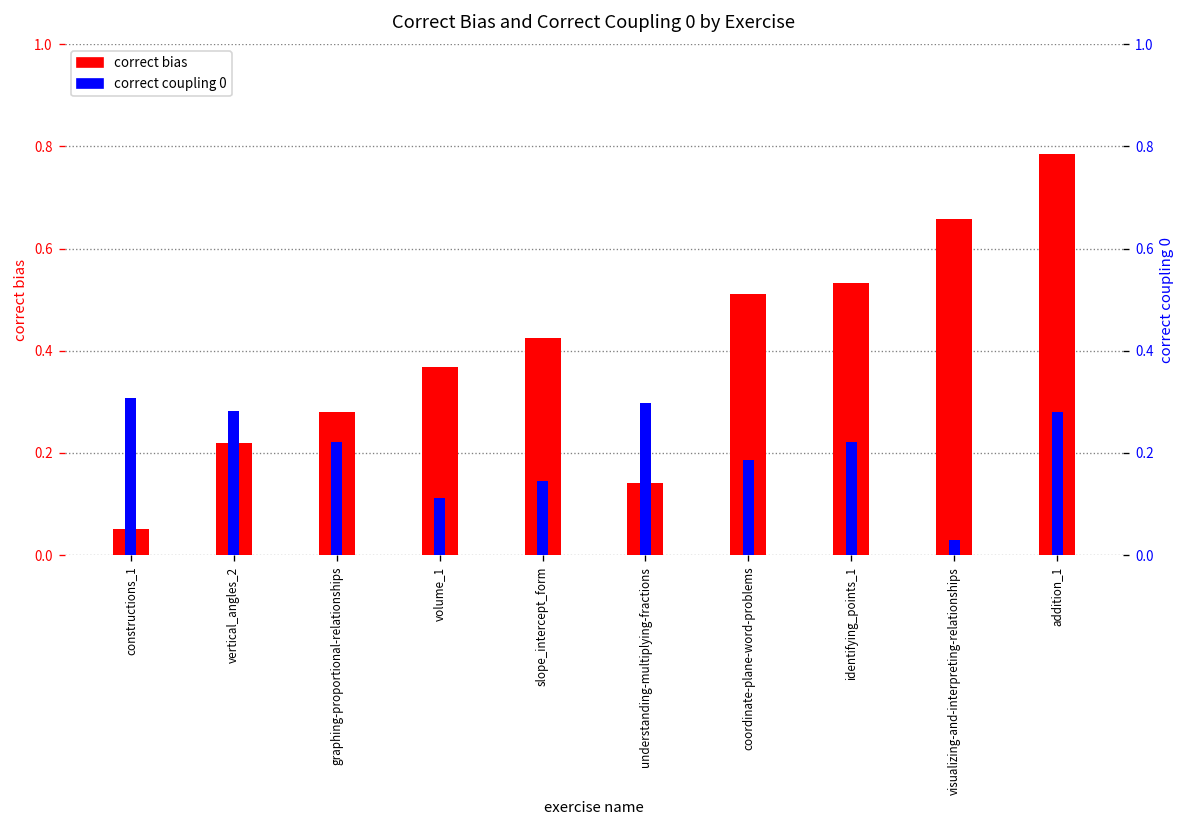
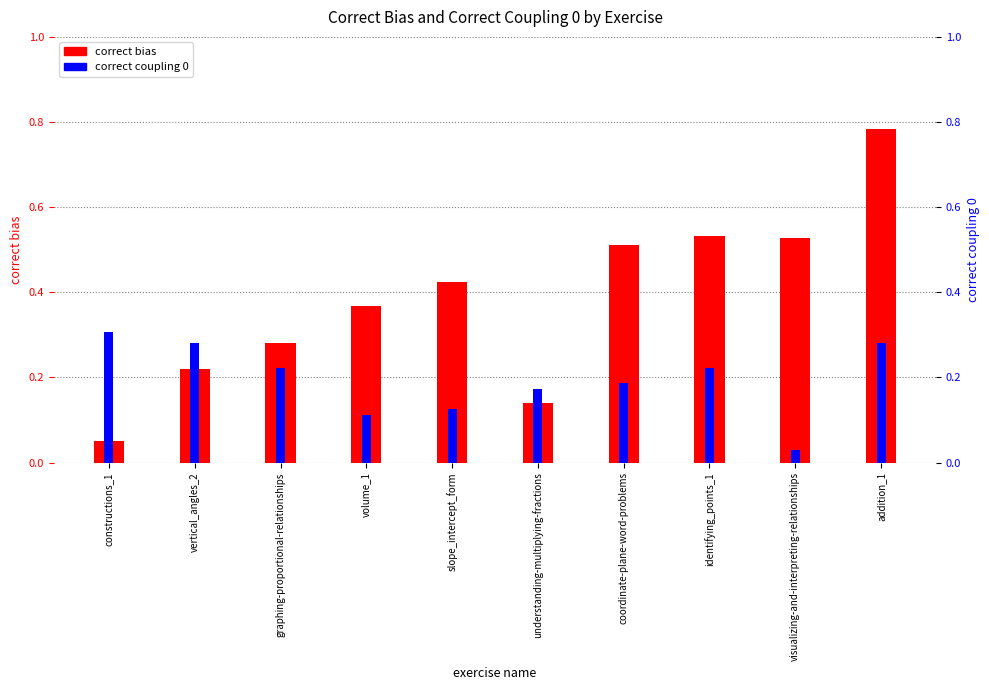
correct bias, visualizing-and-interpreting-relationships: 0.66 -> 0.53
correct coupling 0, slope_intercept_form: 0.15 -> 0.13
correct coupling 0, understanding-multiplying-fractions: 0.30 -> 0.17
